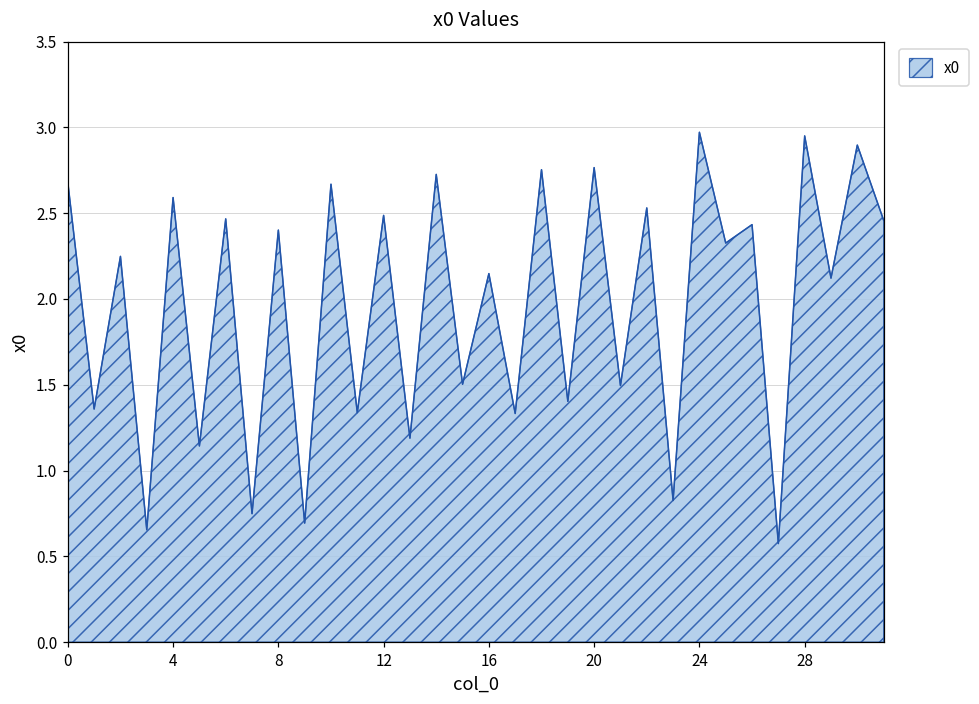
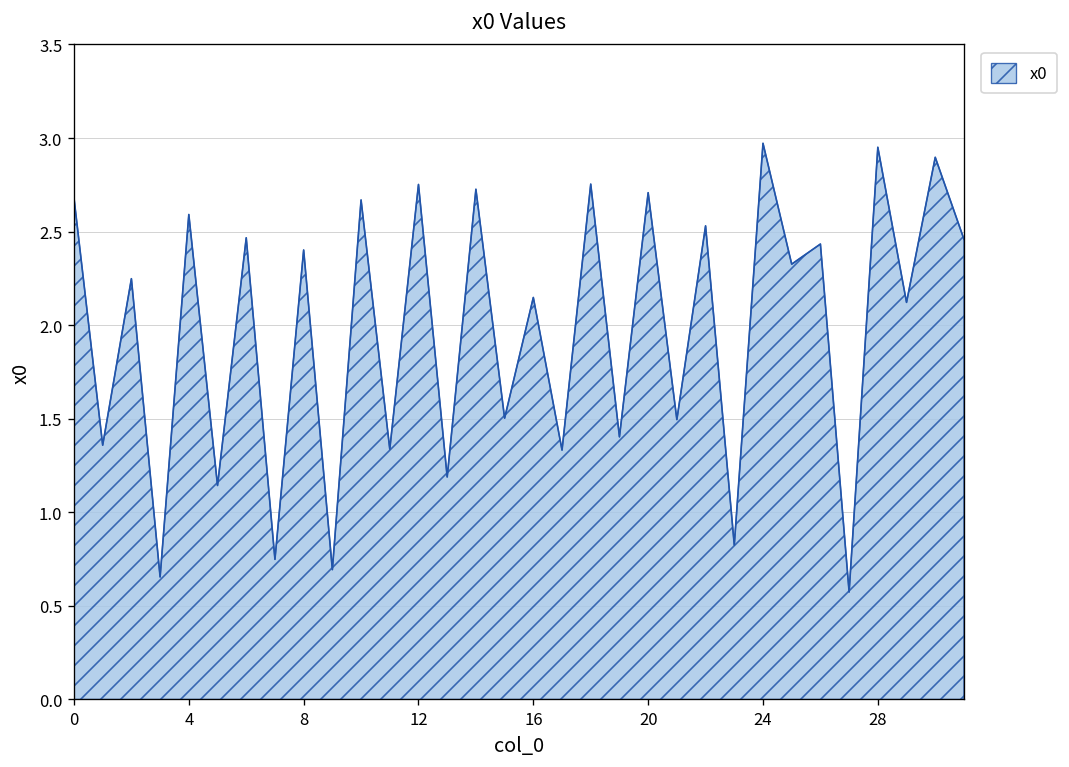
12: 2.49 -> 2.75
20: 2.77 -> 2.71
